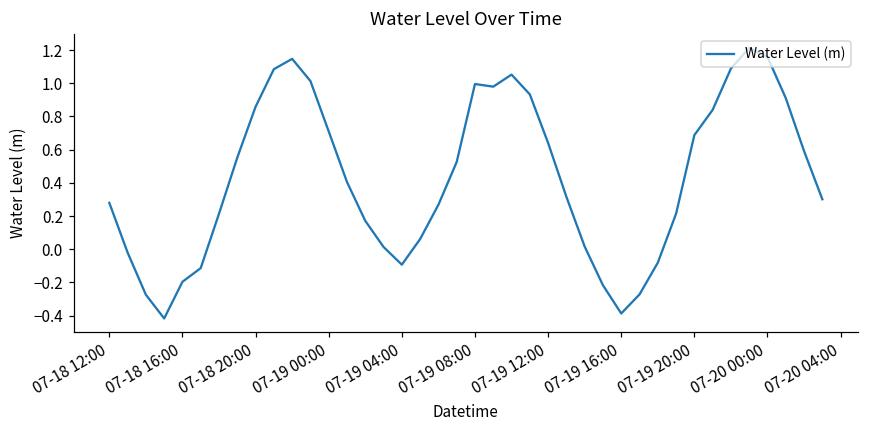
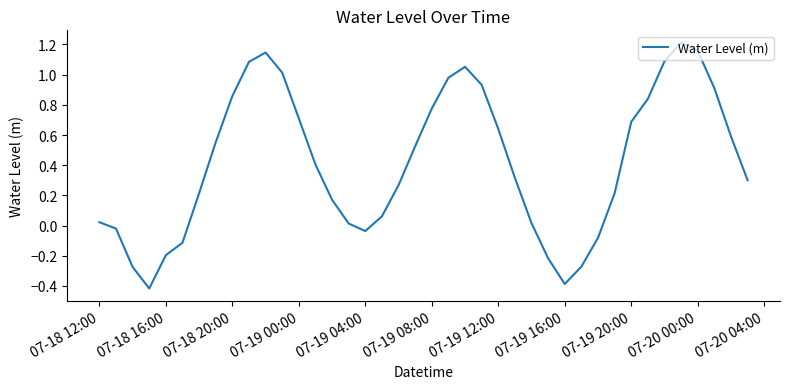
07-18 12:00: 0.28 -> 0.02
07-19 04:00: -0.09 -> -0.04
07-19 08:00: 1.00 -> 0.78
